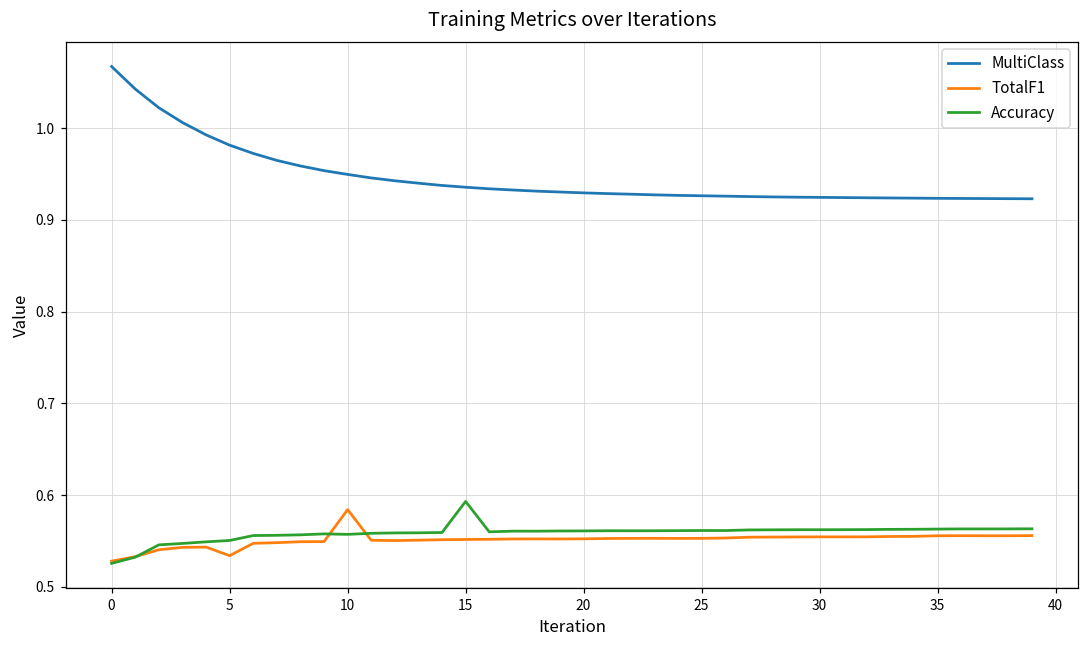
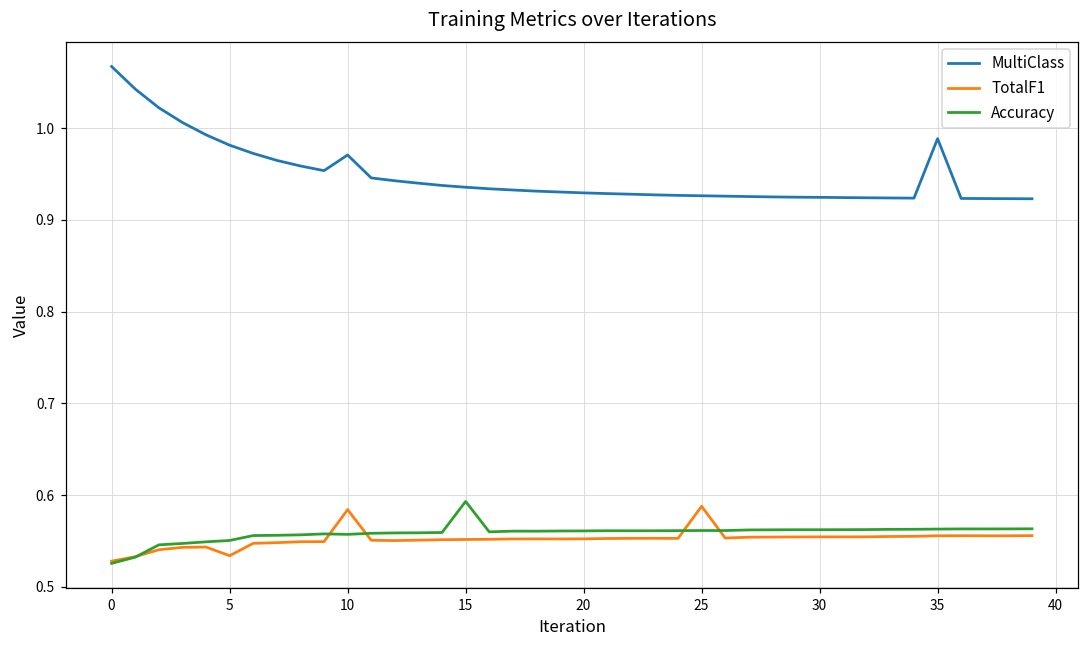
MultiClass, 10: 0.95 -> 0.97
TotalF1, 25: 0.55 -> 0.59
MultiClass, 35: 0.92 -> 0.99
